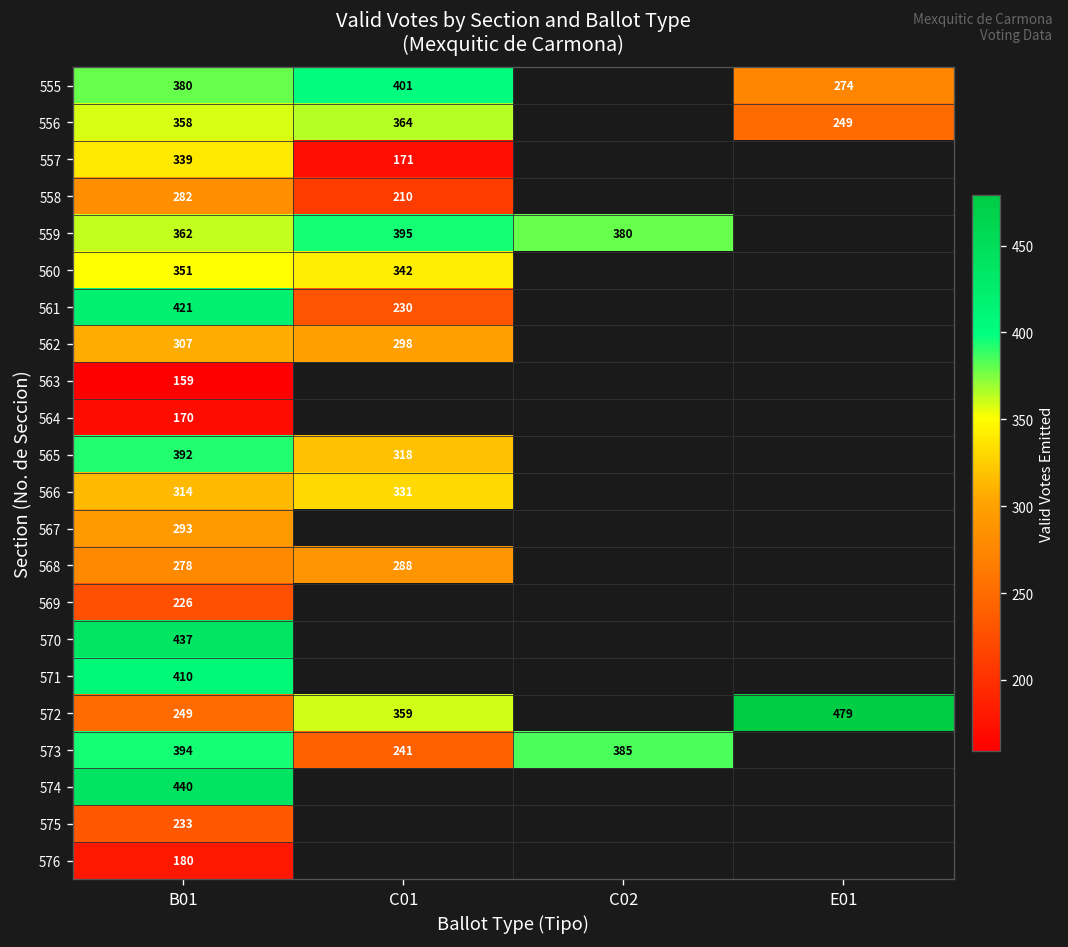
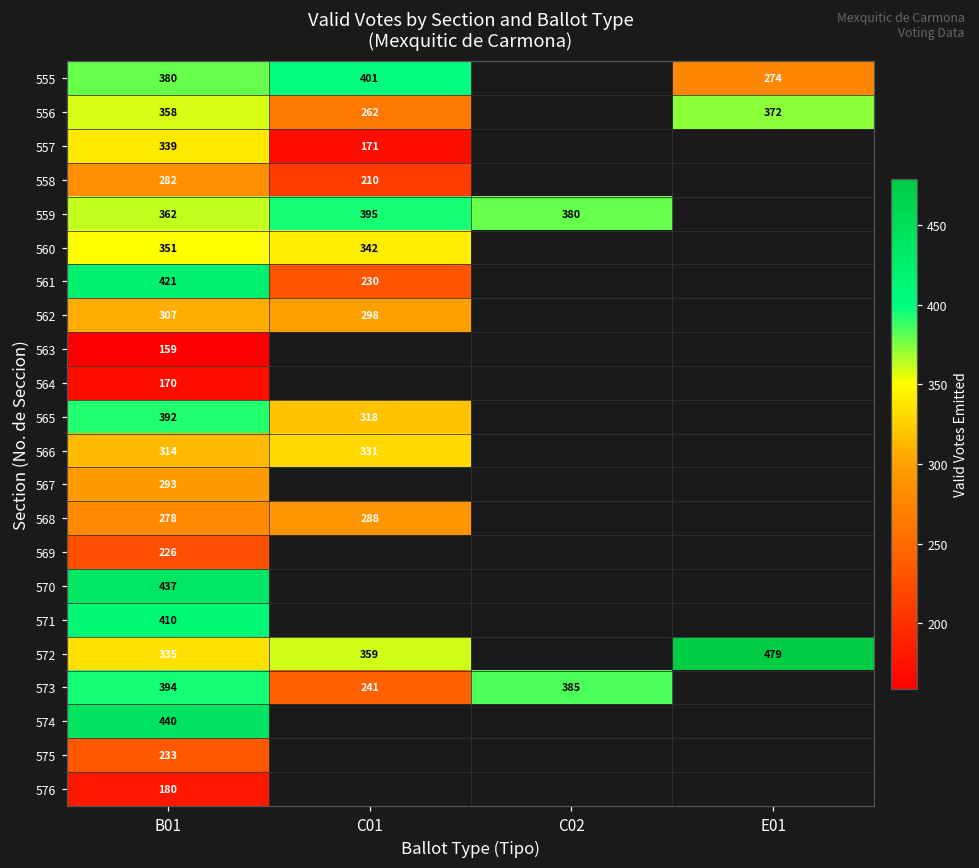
556, C01: 364 -> 262
556, E01: 249 -> 372
572, B01: 249 -> 335
